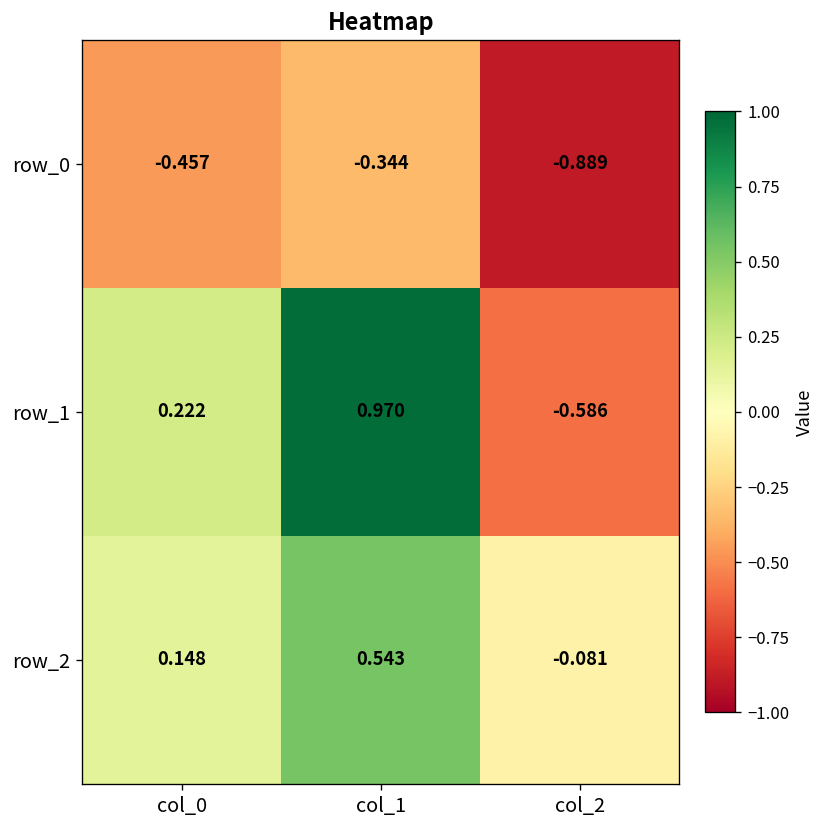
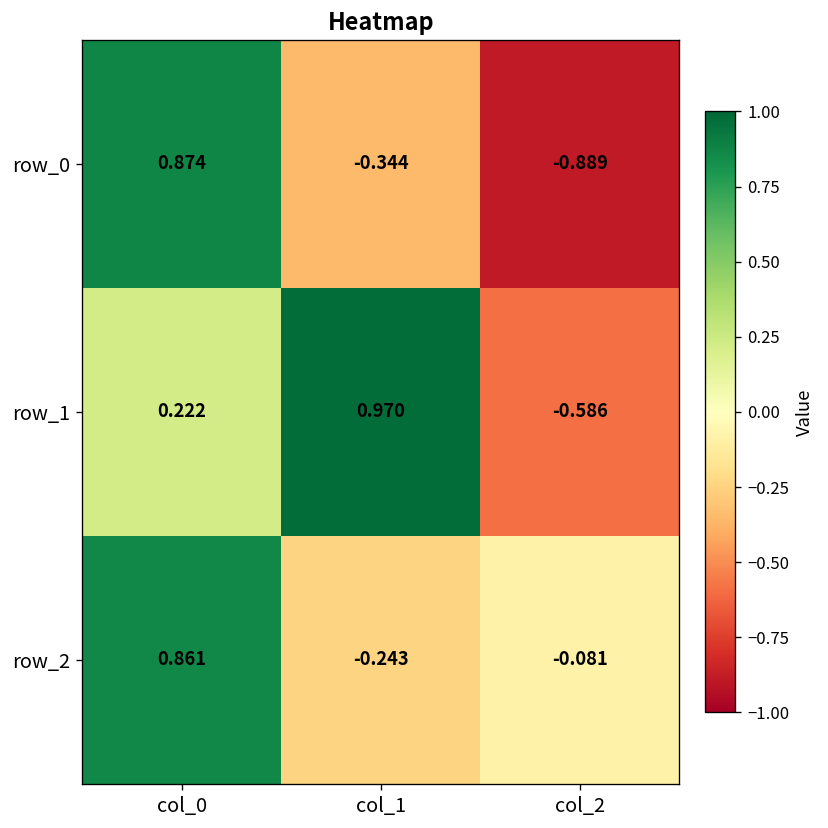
row_0, col_0: -0.457 -> 0.874
row_2, col_0: 0.148 -> 0.861
row_2, col_1: 0.543 -> -0.243
